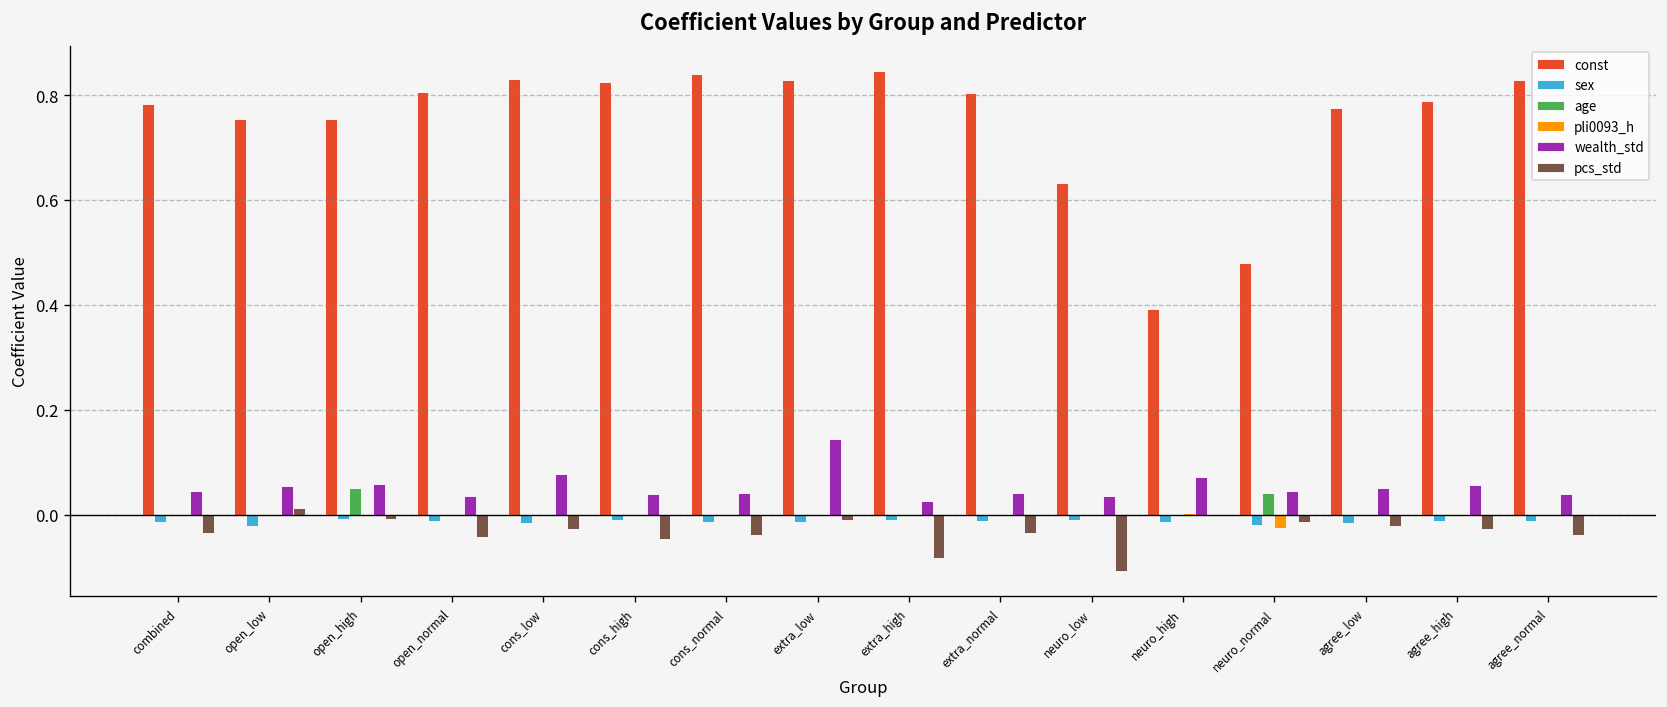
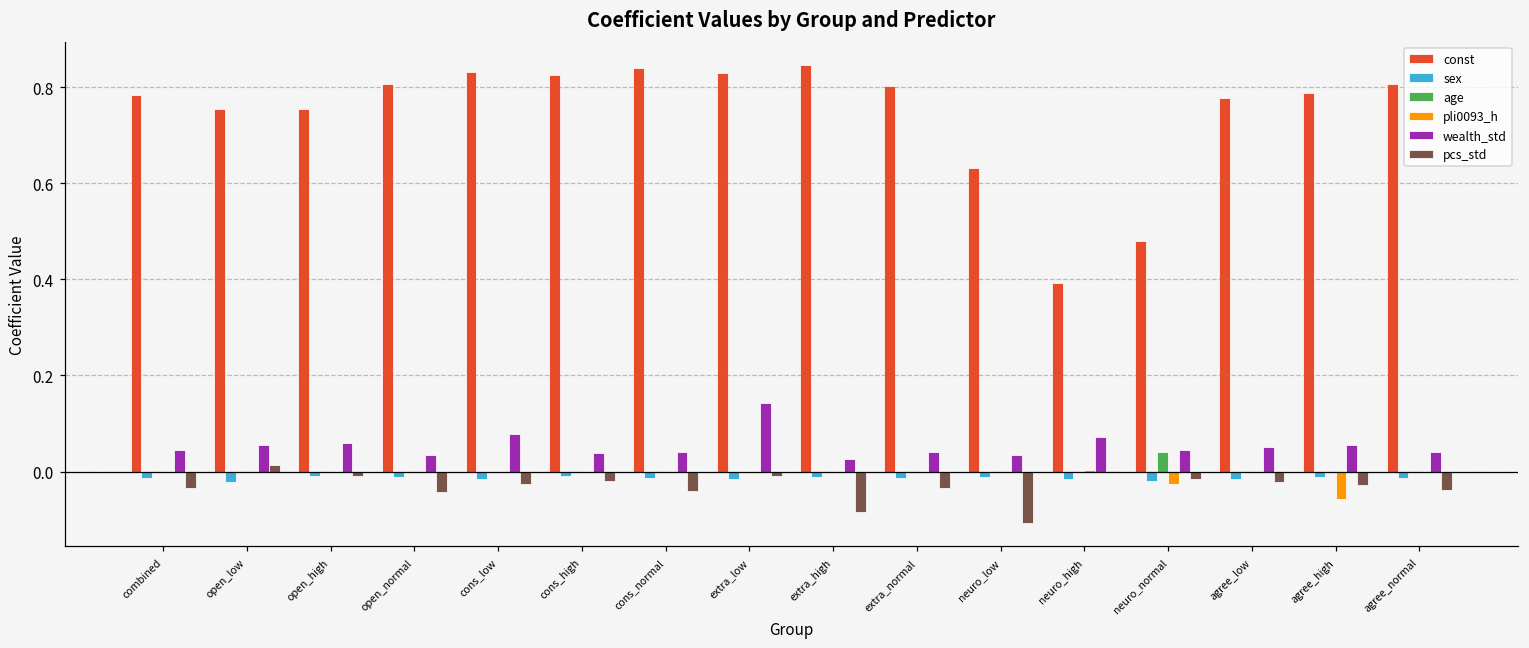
age, open_high: 0.05 -> 0.00
pcs_std, cons_high: -0.05 -> -0.02
pli0093_h, agree_high: 0.00 -> -0.06
const, agree_normal: 0.83 -> 0.81
